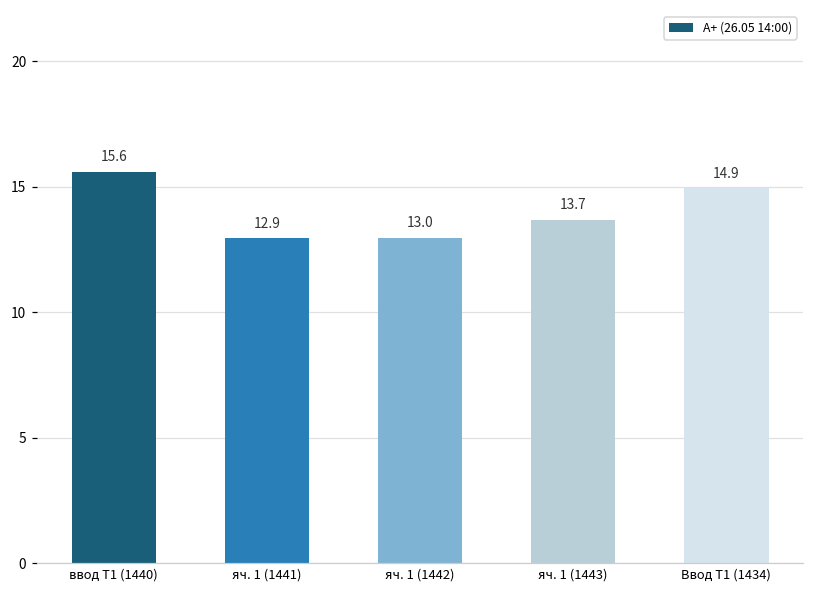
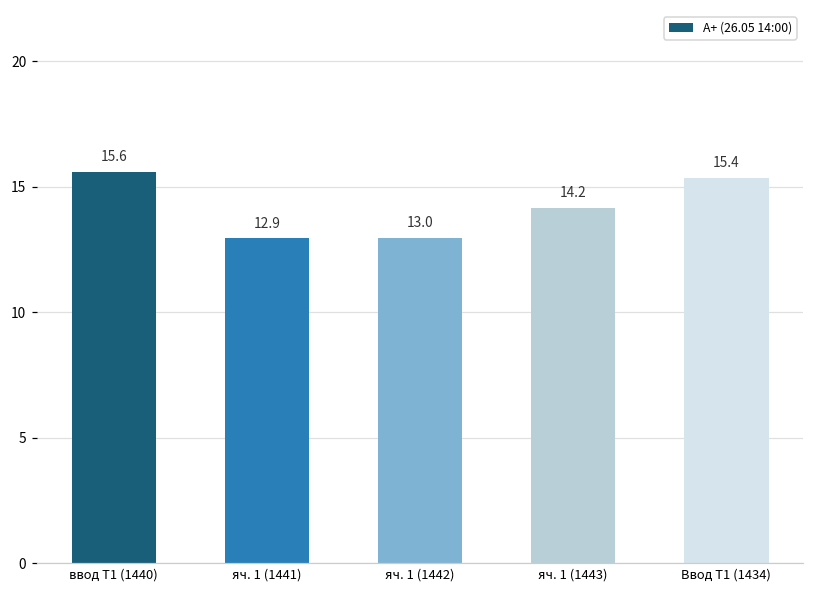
яч. 1 (1443): 13.7 -> 14.2
Ввод Т1 (1434): 14.9 -> 15.4
